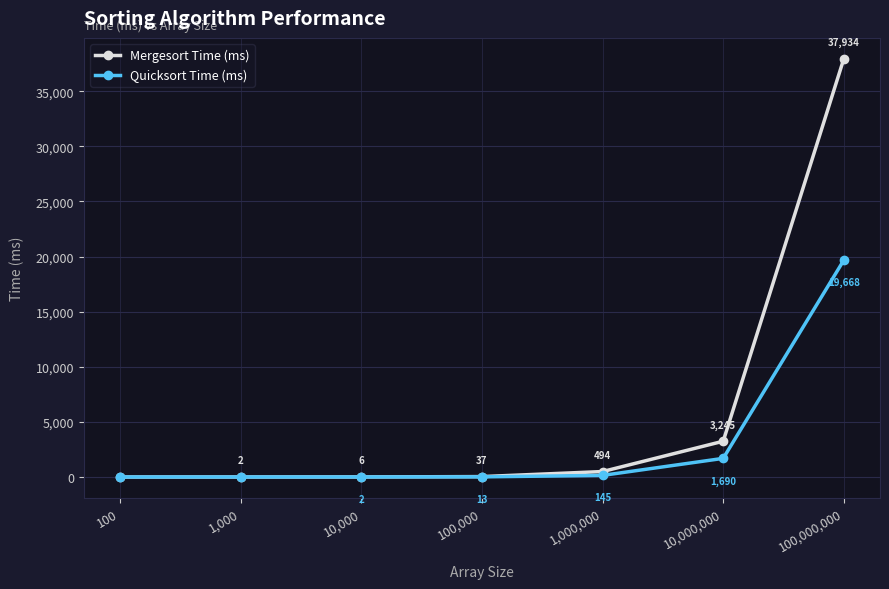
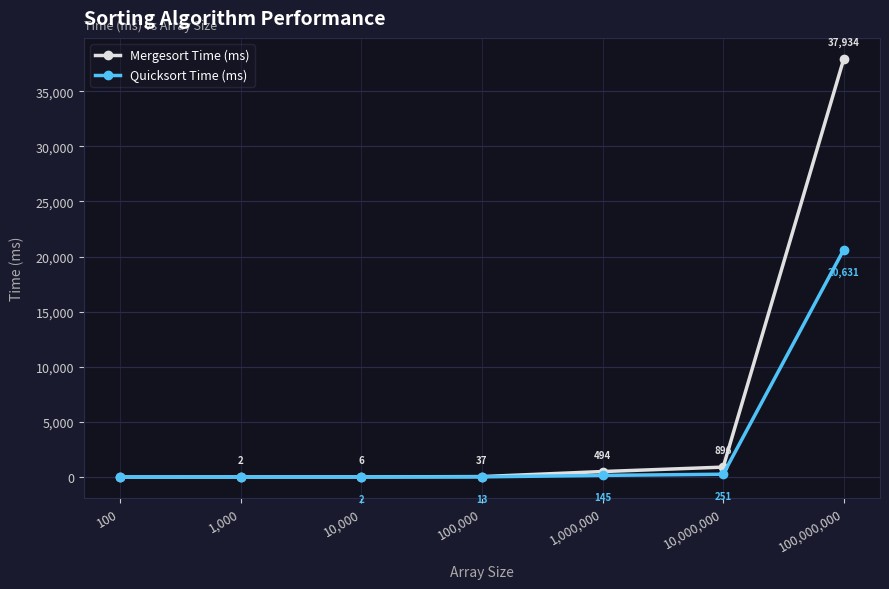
Mergesort Time (ms), 10,000,000: 3,245 -> 896
Quicksort Time (ms), 10,000,000: 1,690 -> 251
Quicksort Time (ms), 100,000,000: 19,668 -> 20,631
